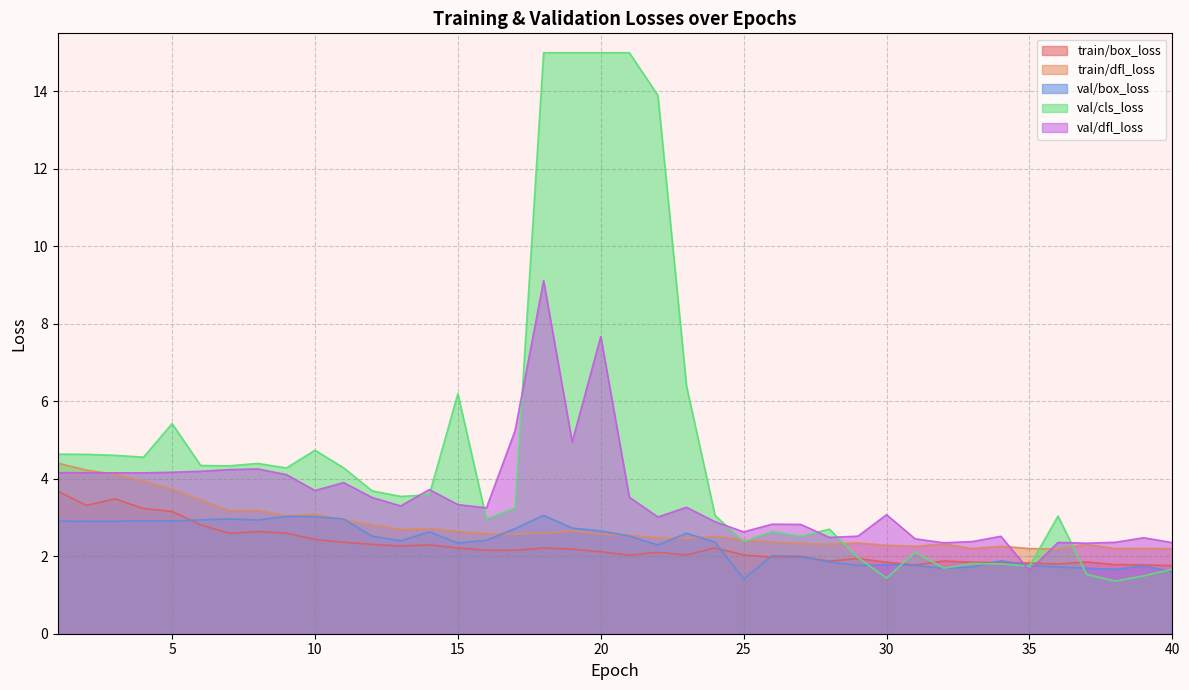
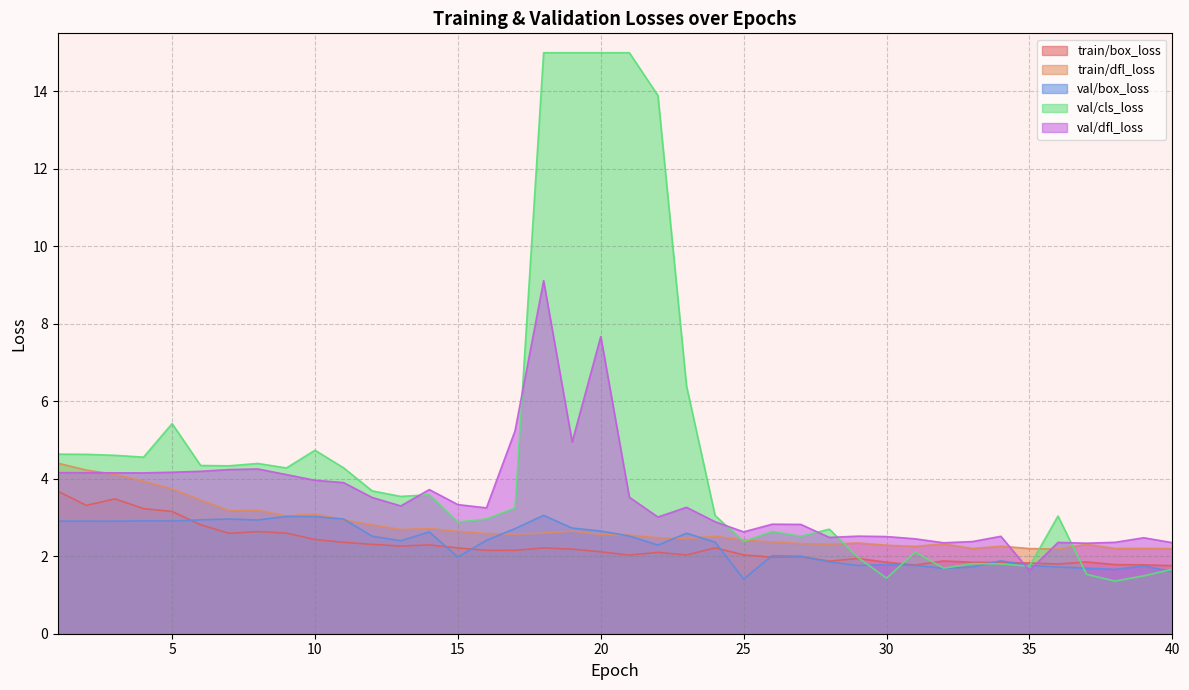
val/dfl_loss, 10: 3.7 -> 4.0
val/box_loss, 15: 2.3 -> 2.0
val/cls_loss, 15: 6.2 -> 2.9
val/dfl_loss, 30: 3.1 -> 2.5
